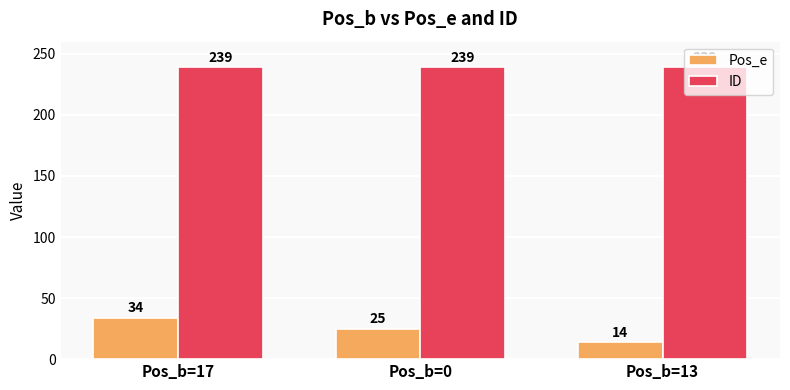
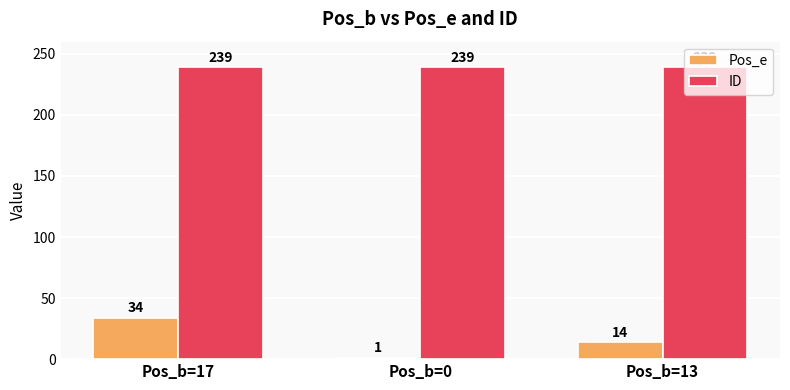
Pos_e, Pos_b=0: 25 -> 1
